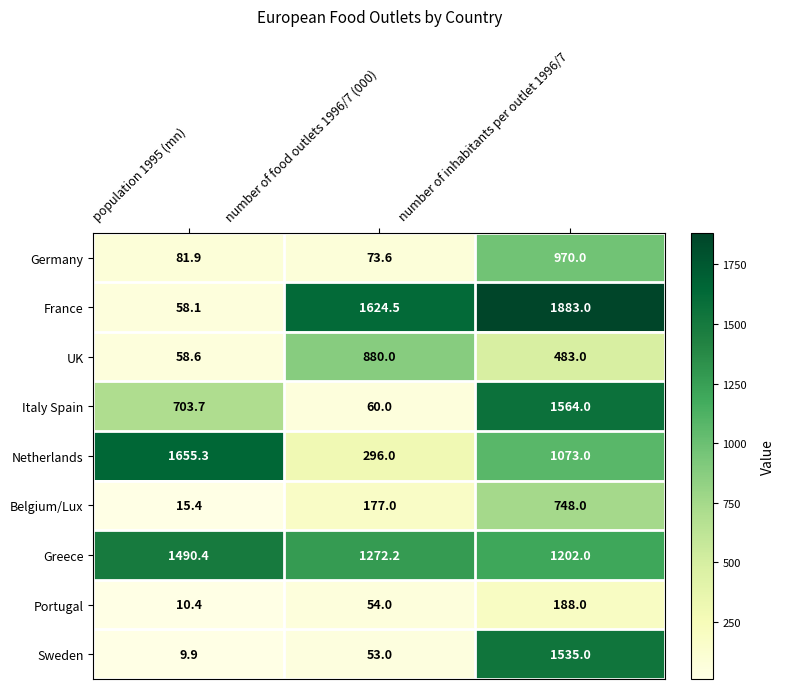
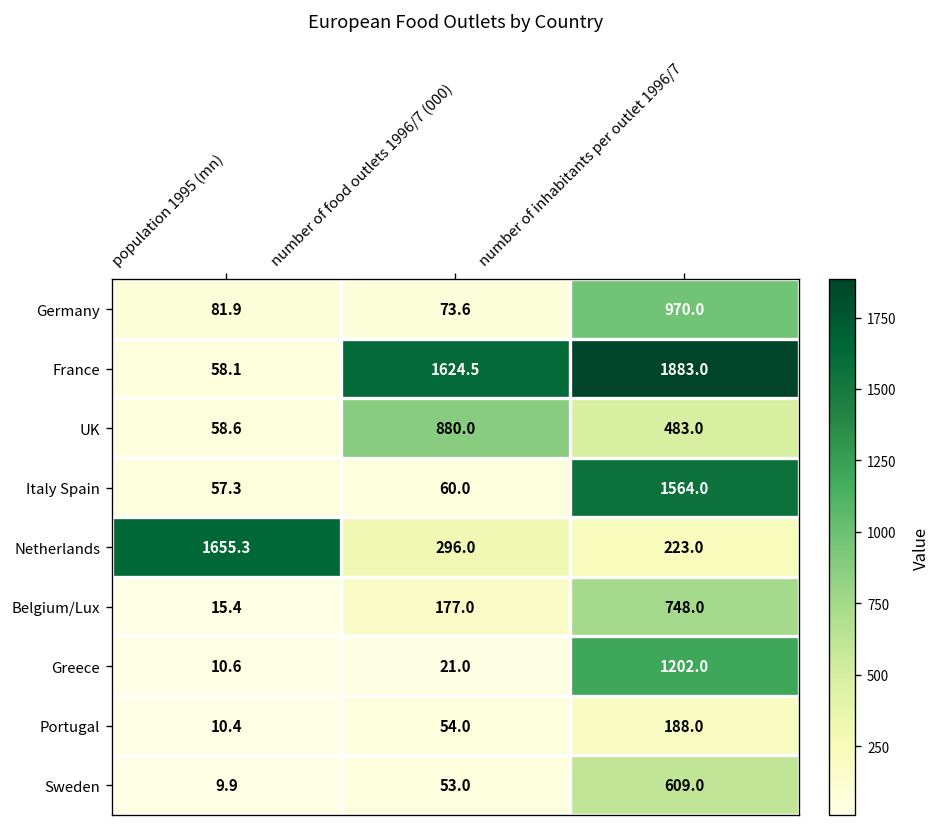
Italy Spain, population 1995 (mn): 703.7 -> 57.3
Netherlands, number of inhabitants per outlet 1996/7: 1073.0 -> 223.0
Greece, population 1995 (mn): 1490.4 -> 10.6
Greece, number of food outlets 1996/7 (000): 1272.2 -> 21.0
Sweden, number of inhabitants per outlet 1996/7: 1535.0 -> 609.0
